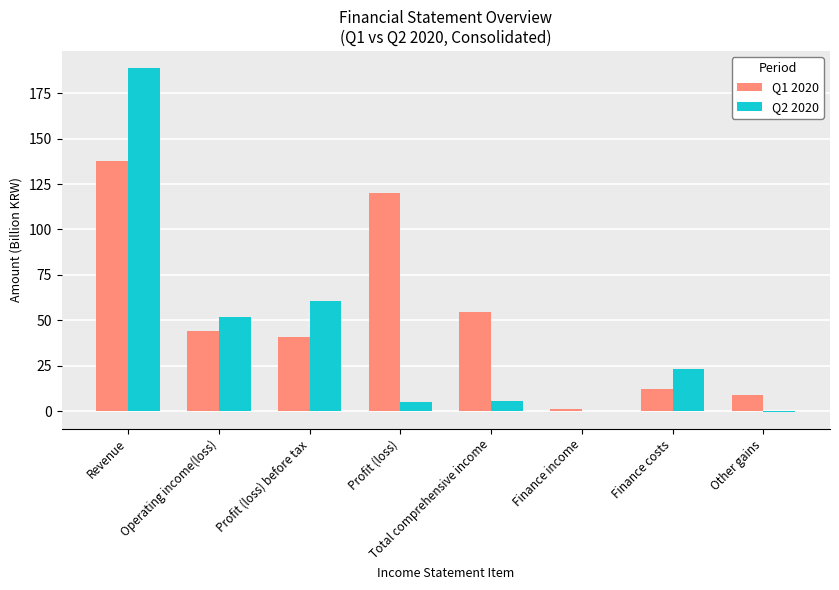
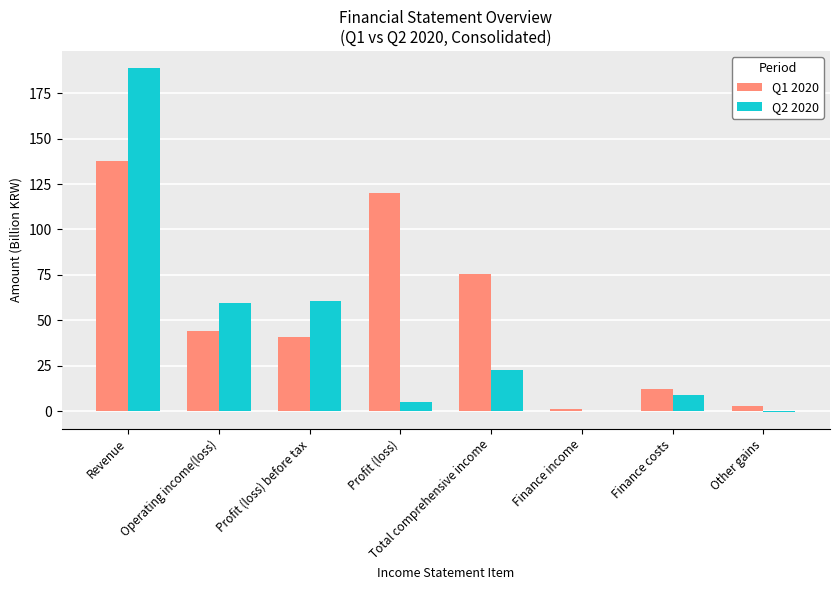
Q2 2020, Operating income(loss): 52 -> 59
Q1 2020, Total comprehensive income: 55 -> 75
Q2 2020, Total comprehensive income: 6 -> 23
Q2 2020, Finance costs: 23 -> 9
Q1 2020, Other gains: 9 -> 3
